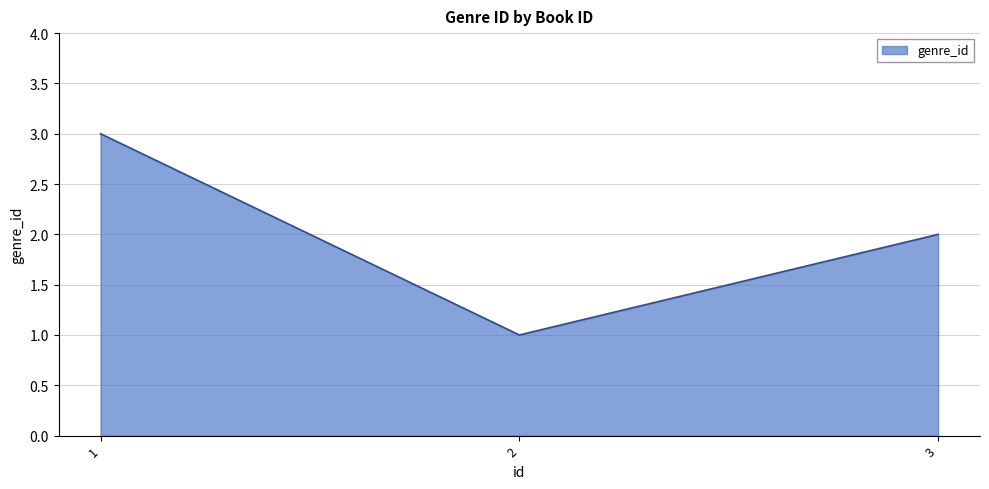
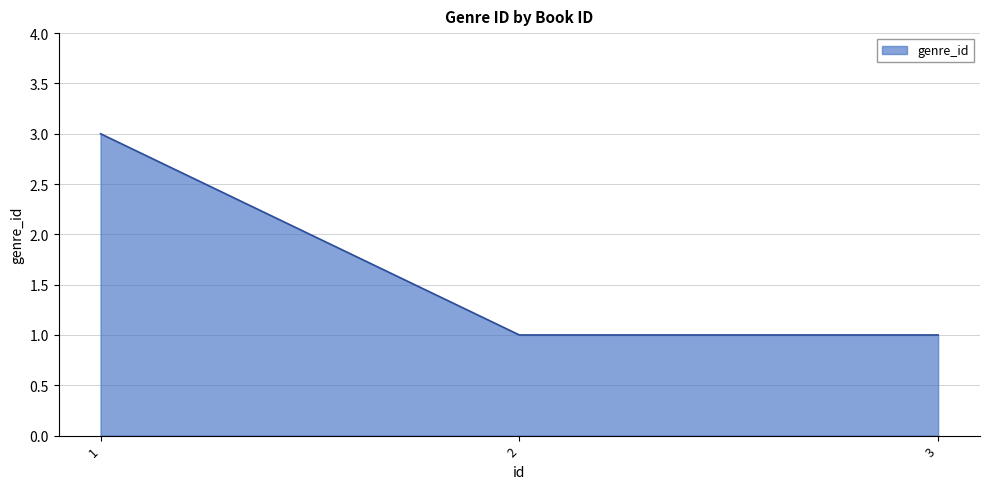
3: 2 -> 1
